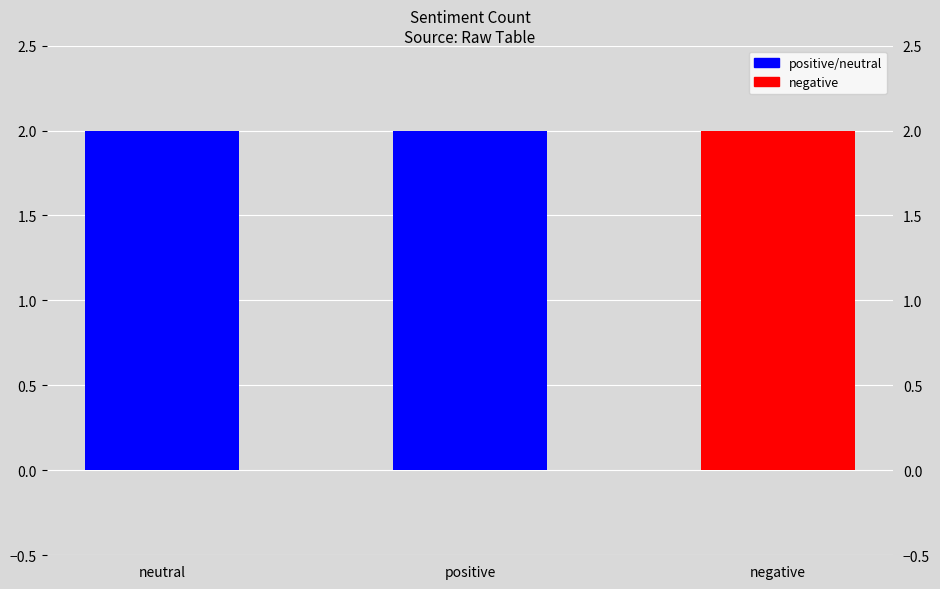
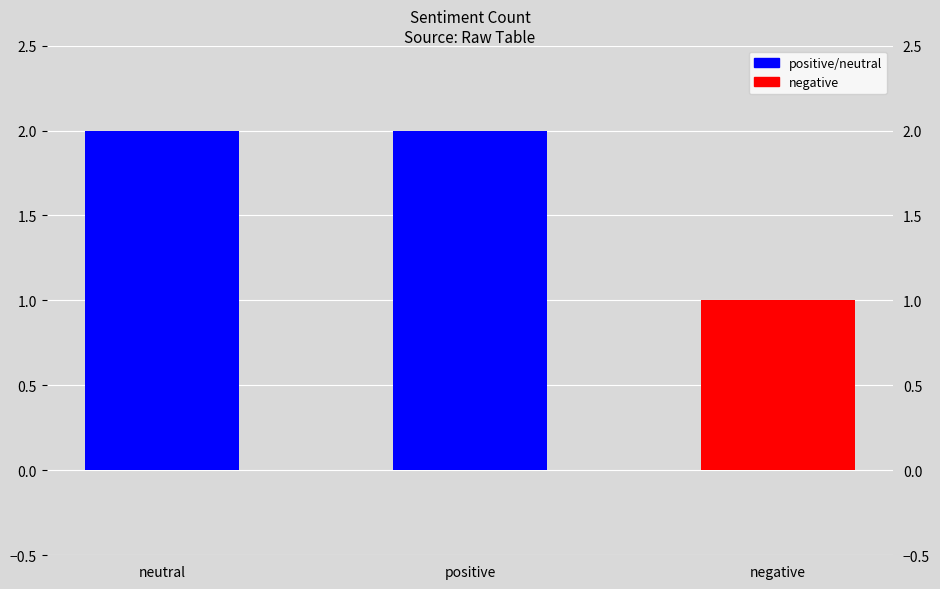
negative: 2 -> 1
